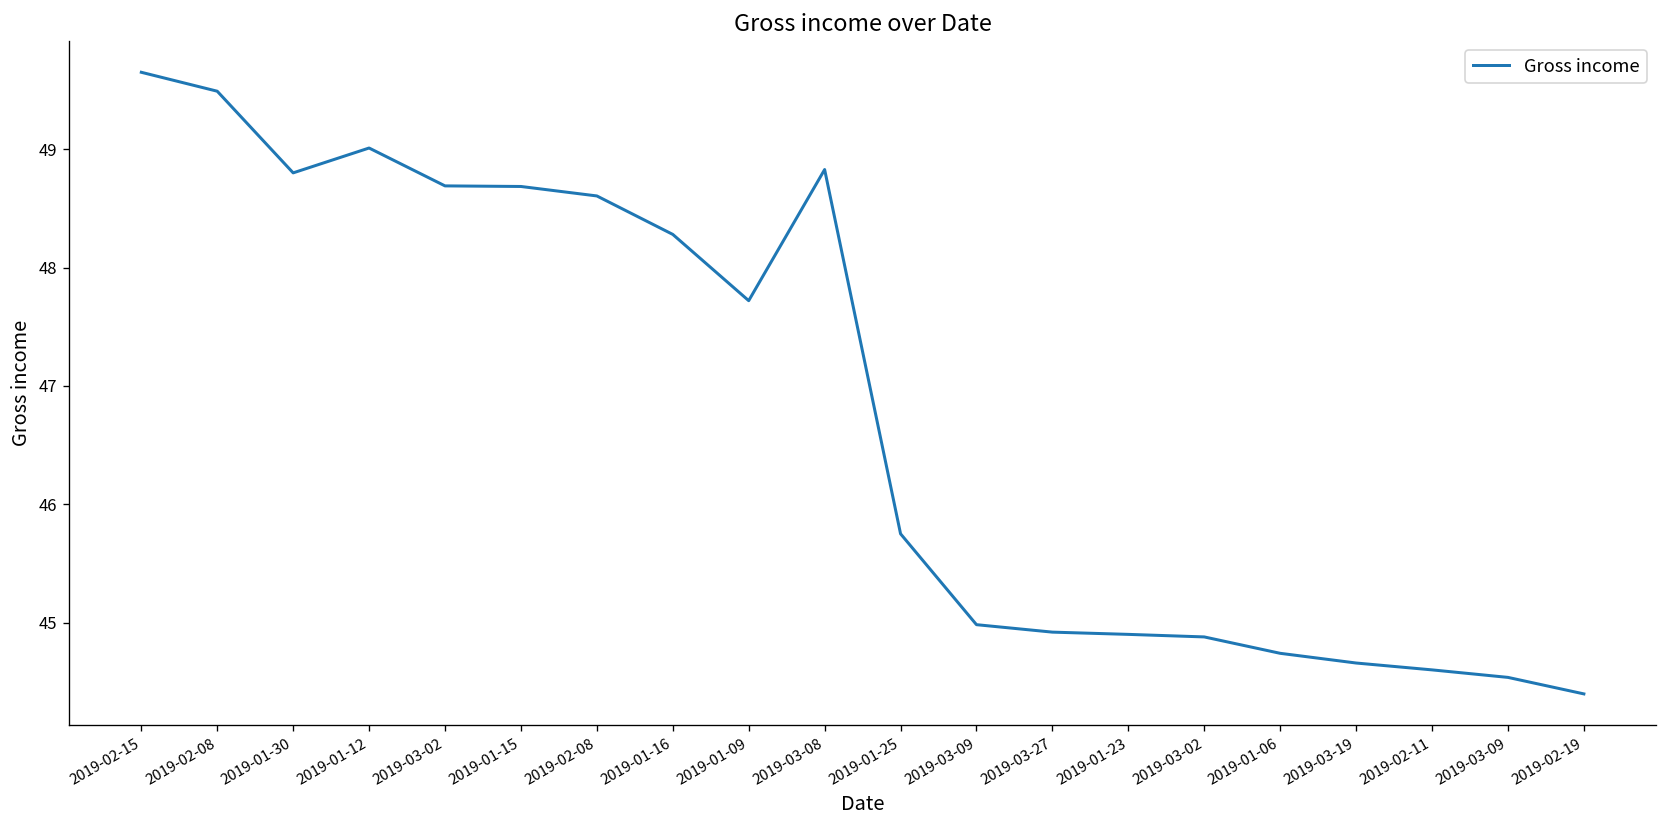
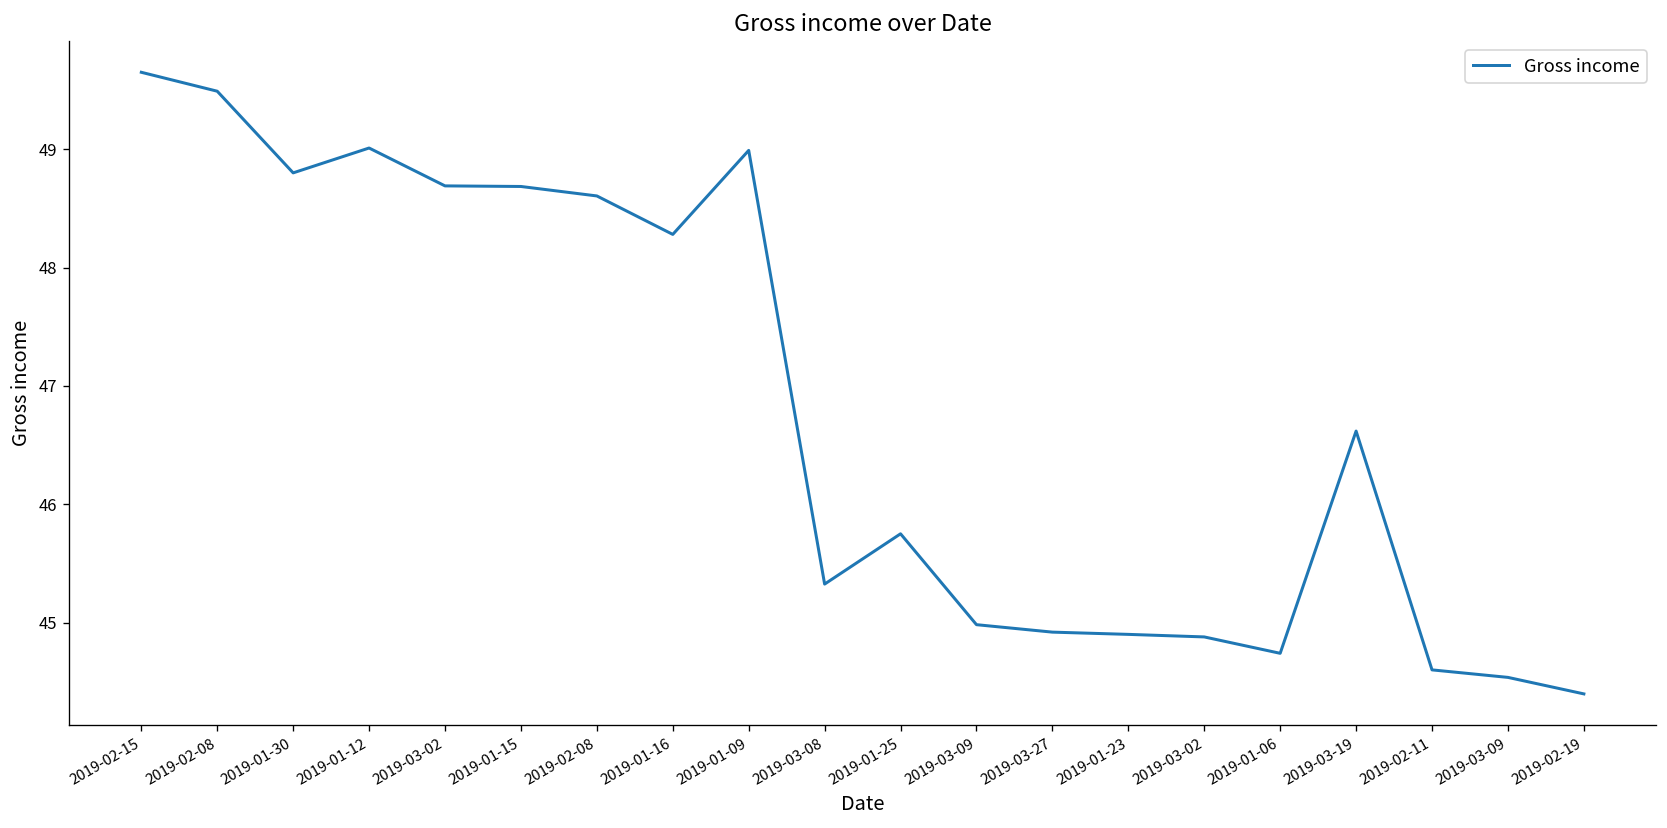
2019-01-09: 47.7 -> 49.0
2019-03-08: 48.8 -> 45.3
2019-03-19: 44.7 -> 46.6
